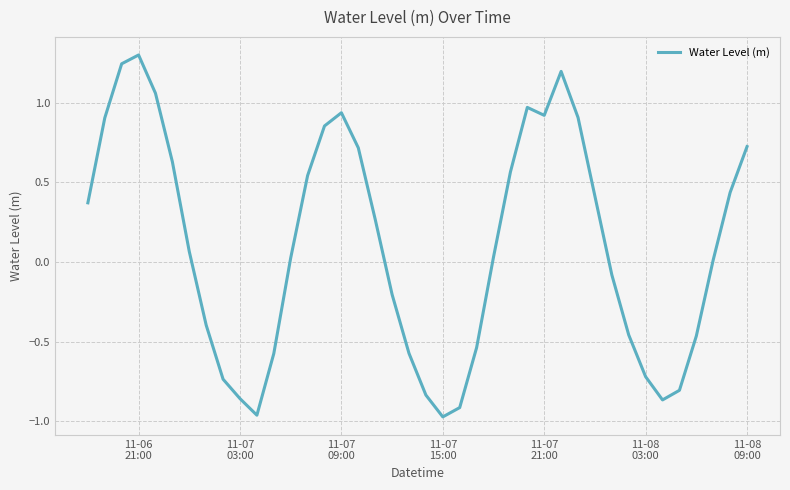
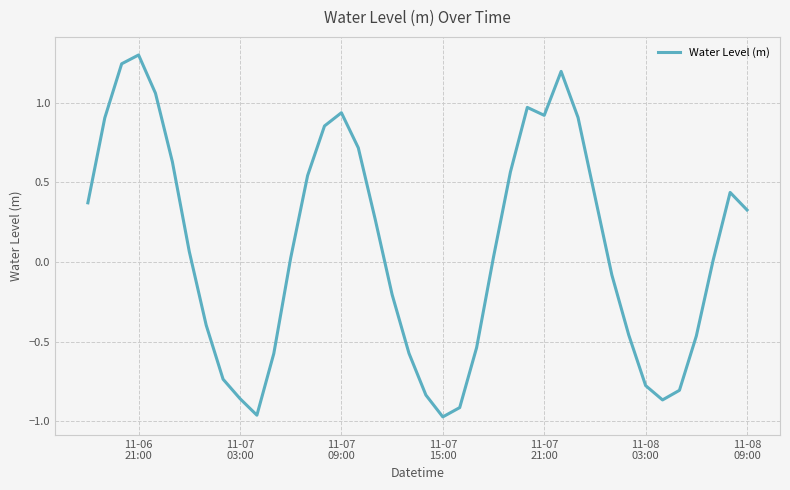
11-08 03:00: -0.72 -> -0.78
11-08 09:00: 0.72 -> 0.33
